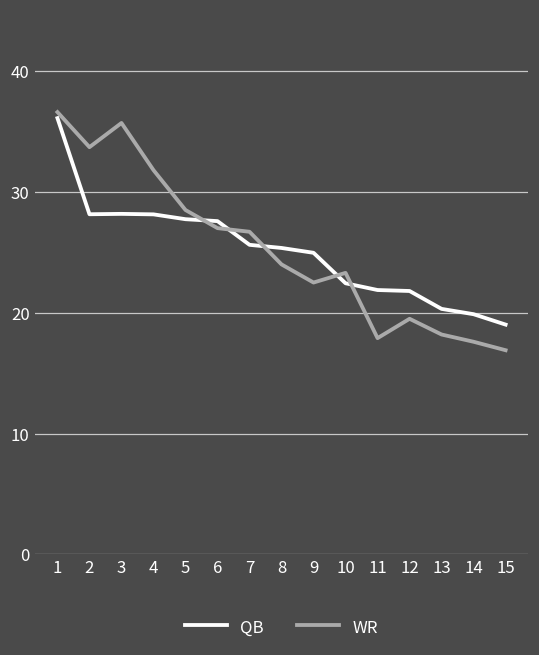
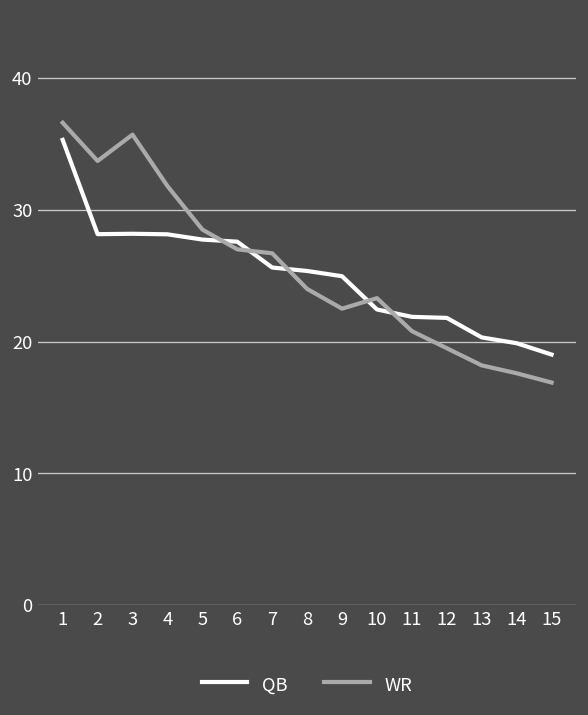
QB, 1: 36.1 -> 35.3
WR, 11: 17.9 -> 20.8
